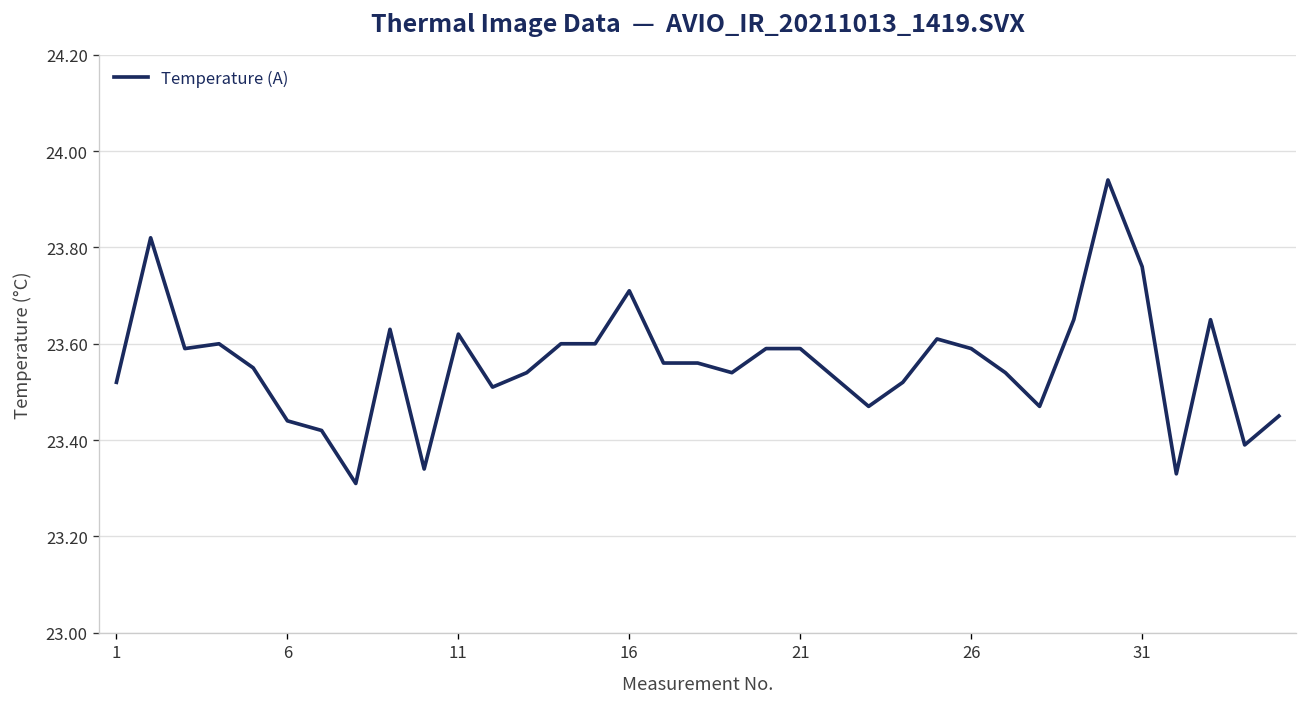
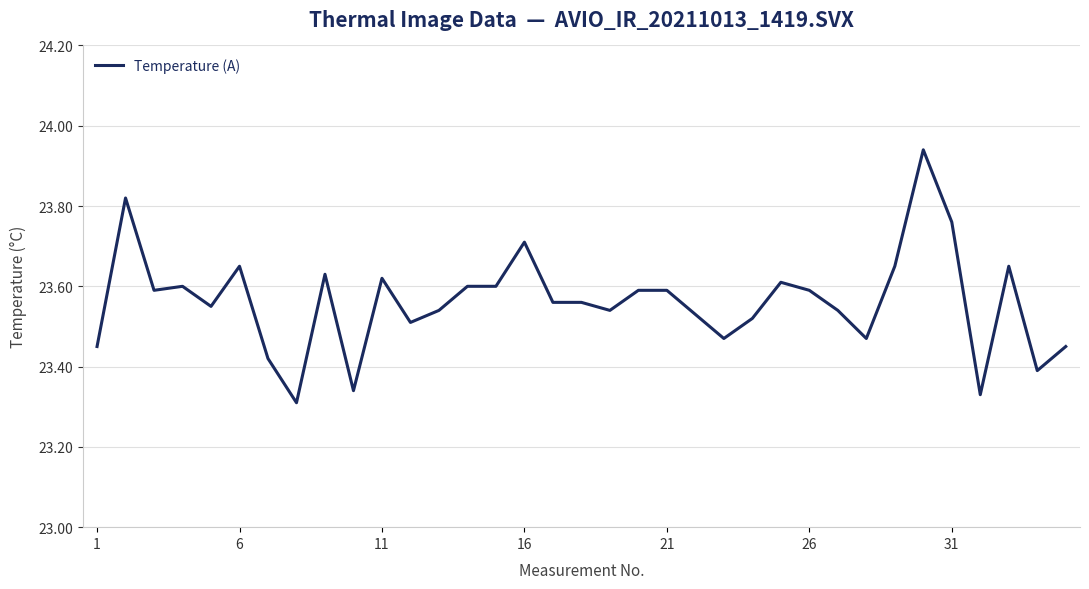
1: 23.52 -> 23.45
6: 23.44 -> 23.65
